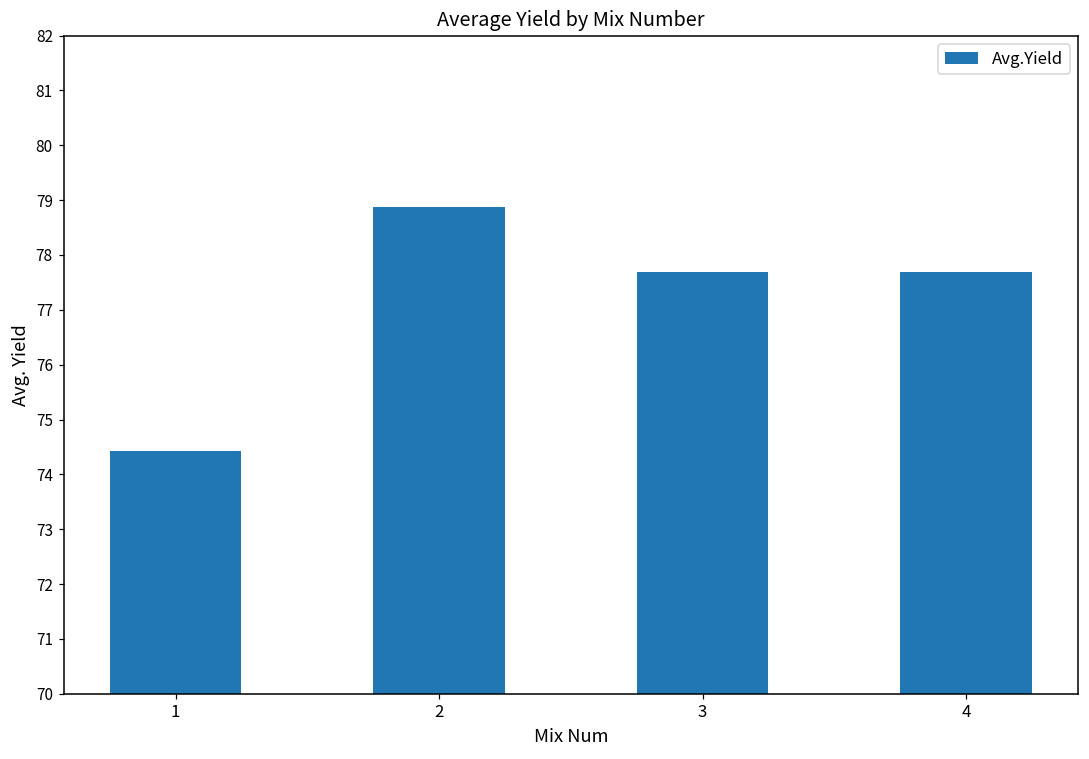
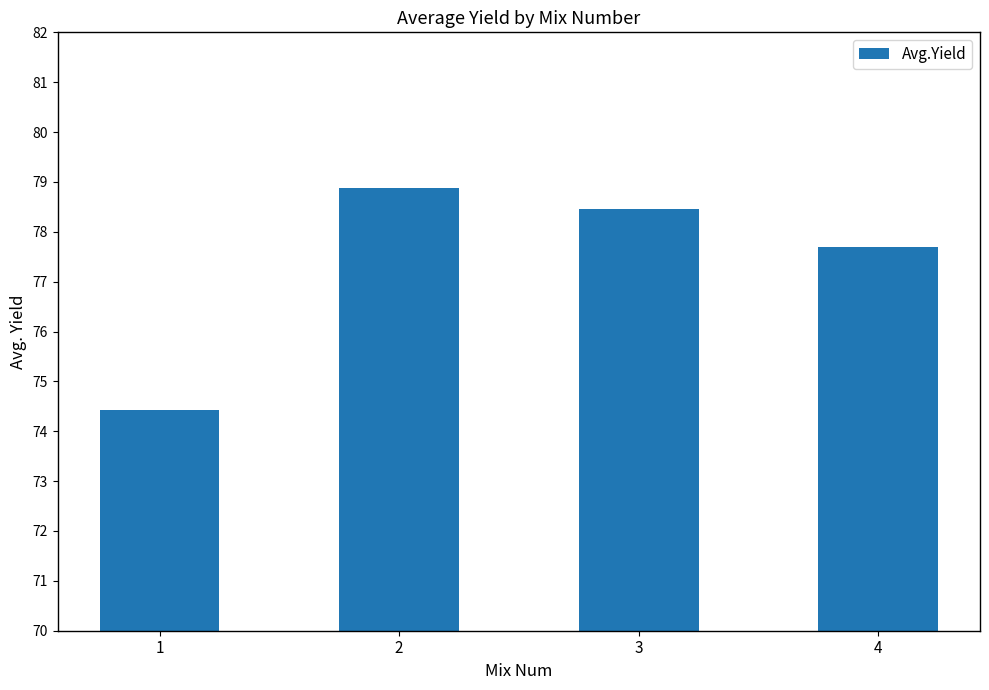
3: 77.7 -> 78.5
